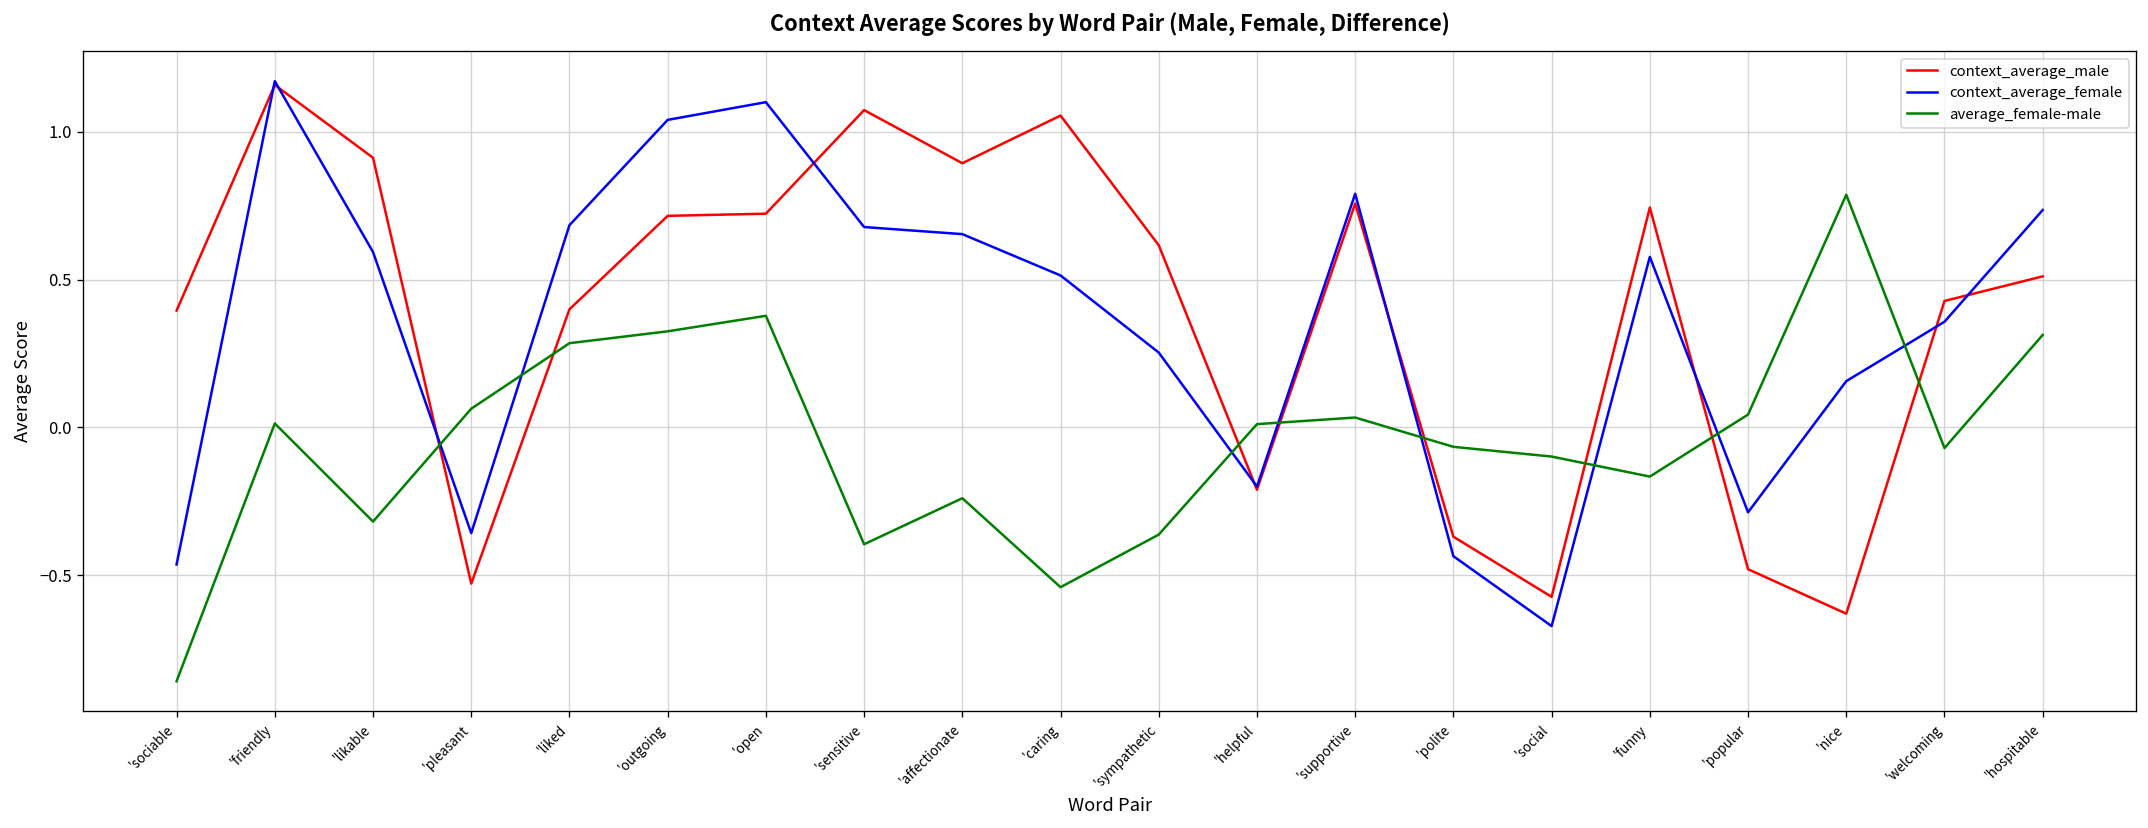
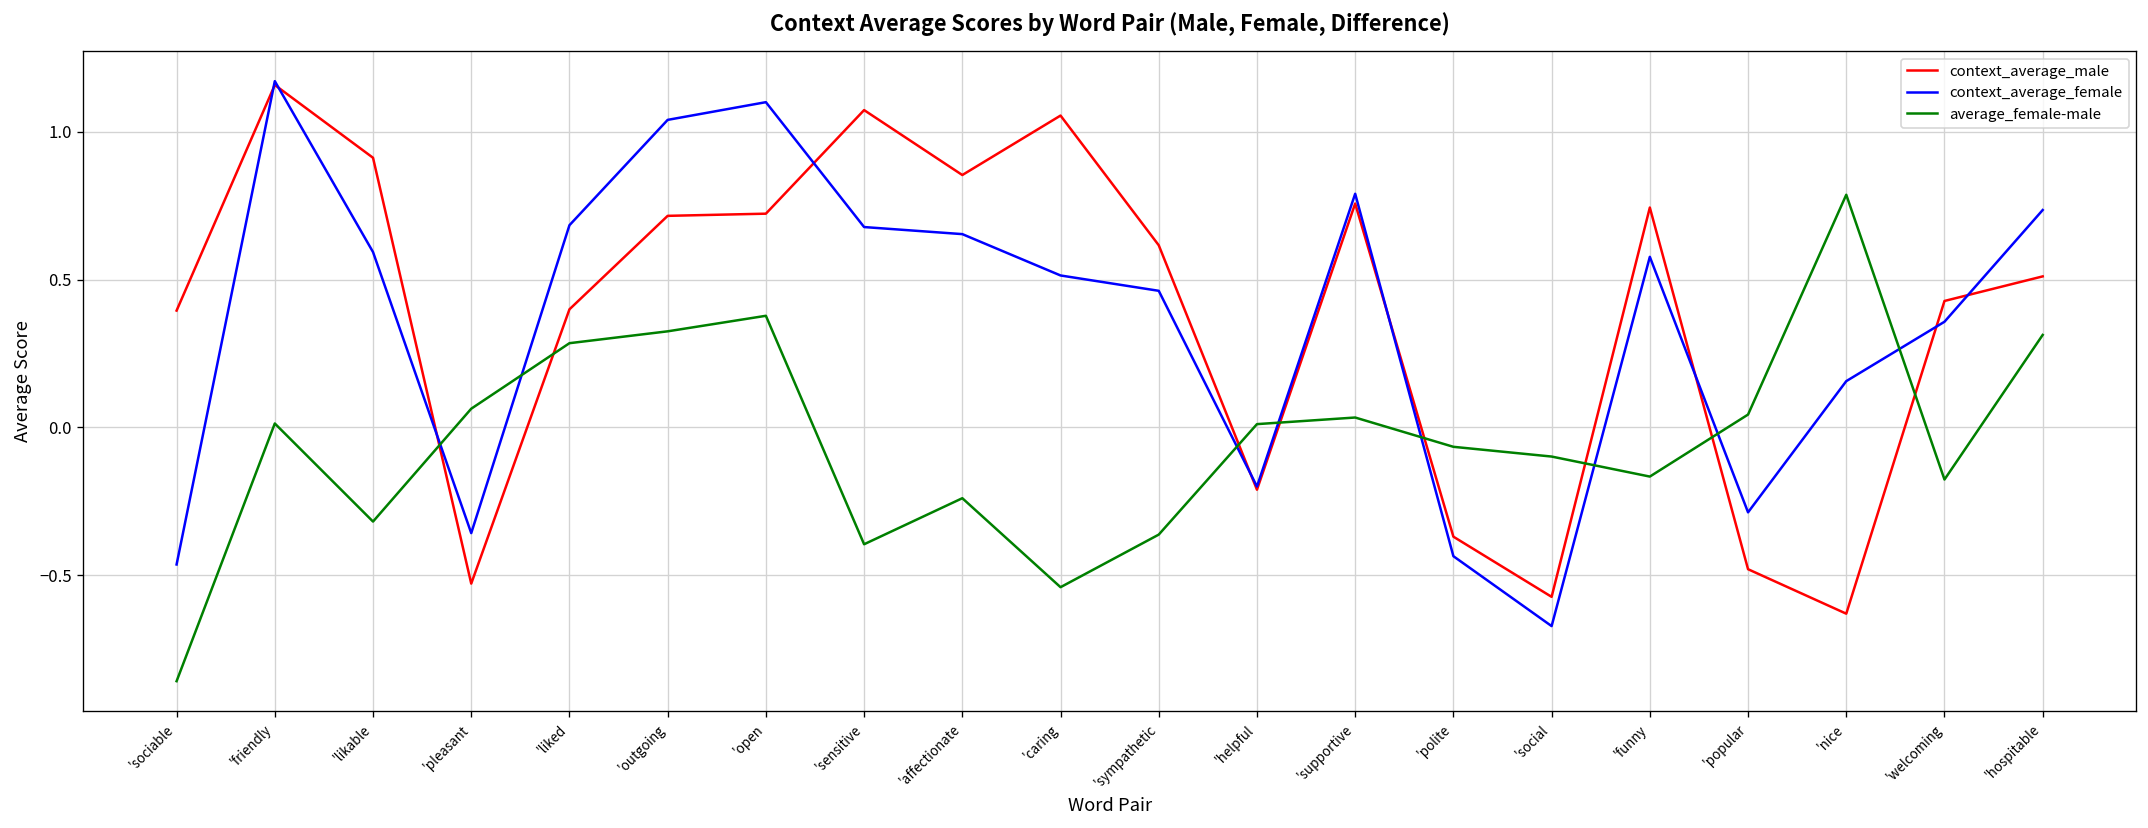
context_average_male, 'affectionate: 0.89 -> 0.85
context_average_female, 'sympathetic: 0.25 -> 0.46
average_female-male, 'welcoming: -0.07 -> -0.18
